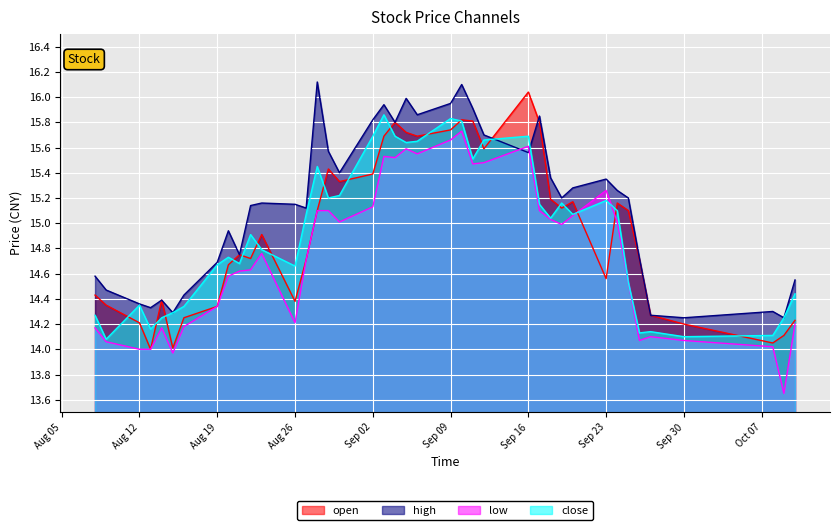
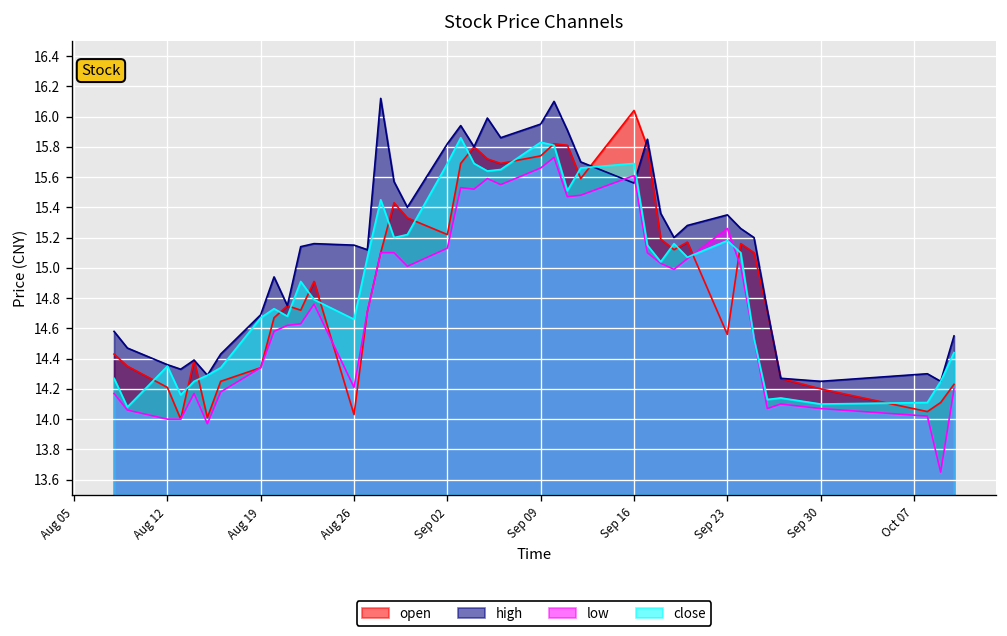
open, Aug 26: 14.38 -> 14.03
open, Sep 02: 15.39 -> 15.22
